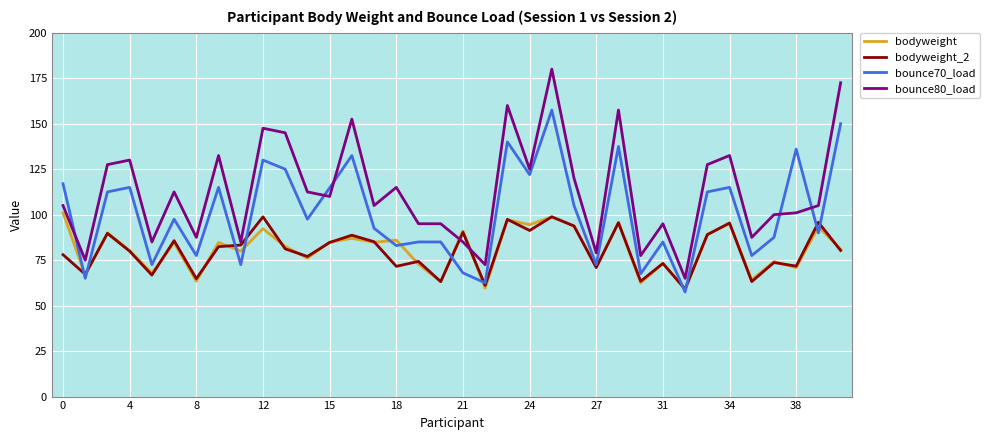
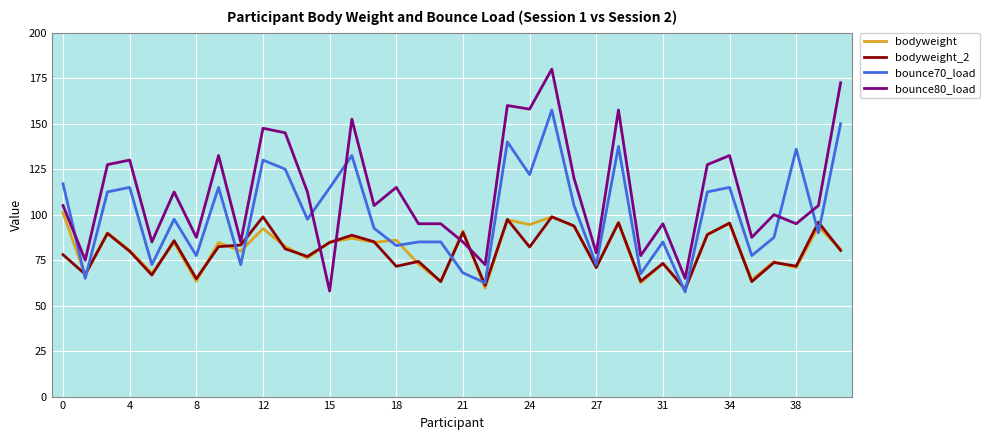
bounce80_load, 15: 110 -> 58
bodyweight_2, 24: 91 -> 82
bounce80_load, 24: 125 -> 158
bounce80_load, 38: 101 -> 95
